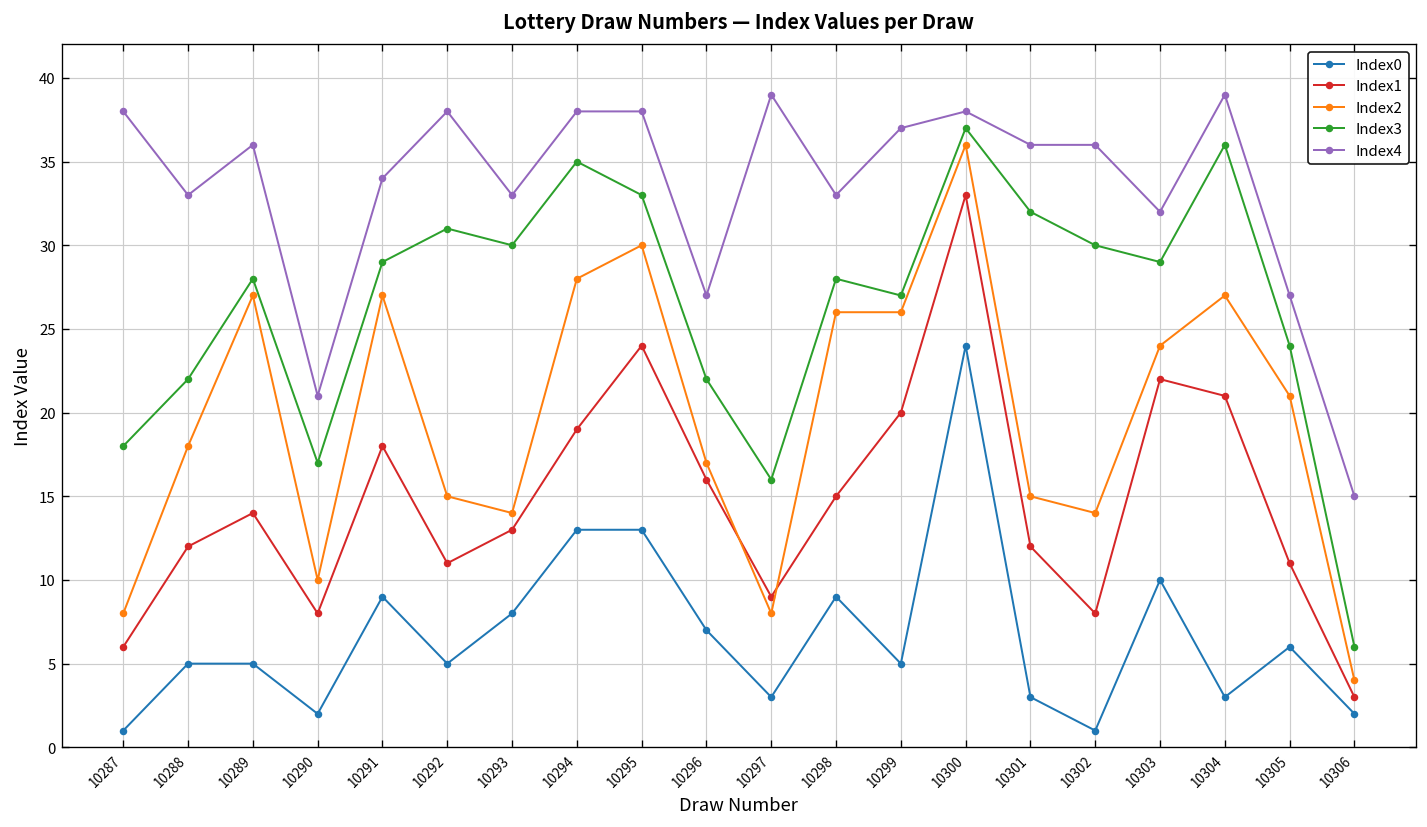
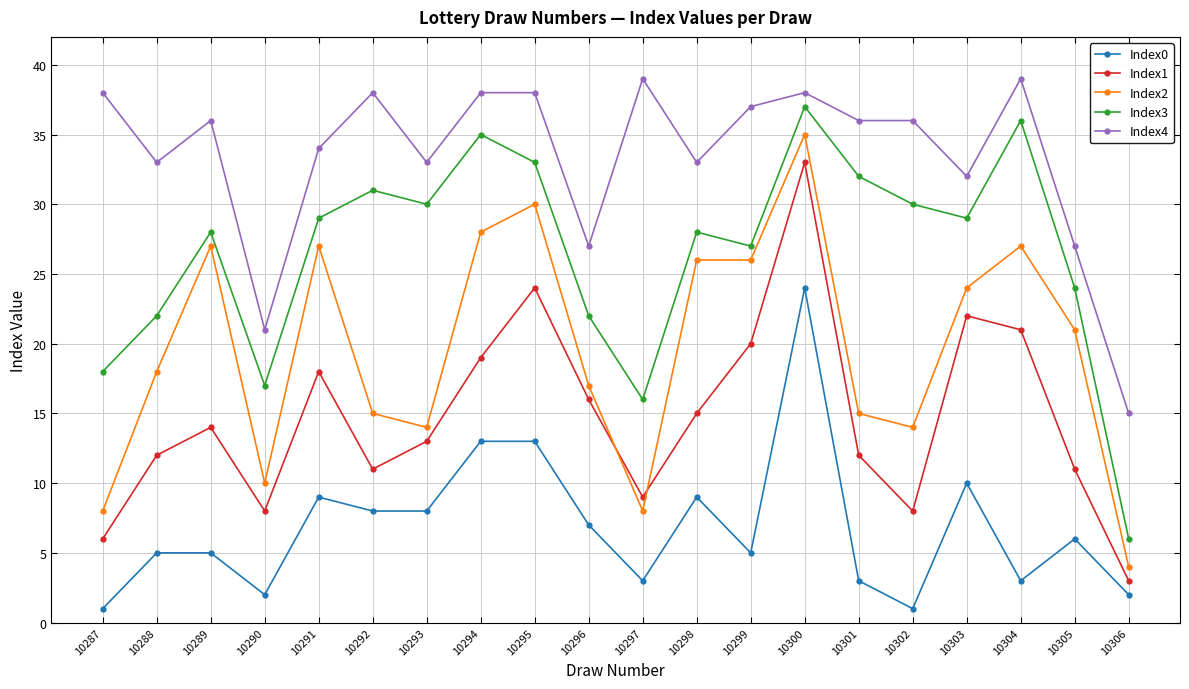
Index0, 10292: 5 -> 8
Index2, 10300: 36 -> 35
